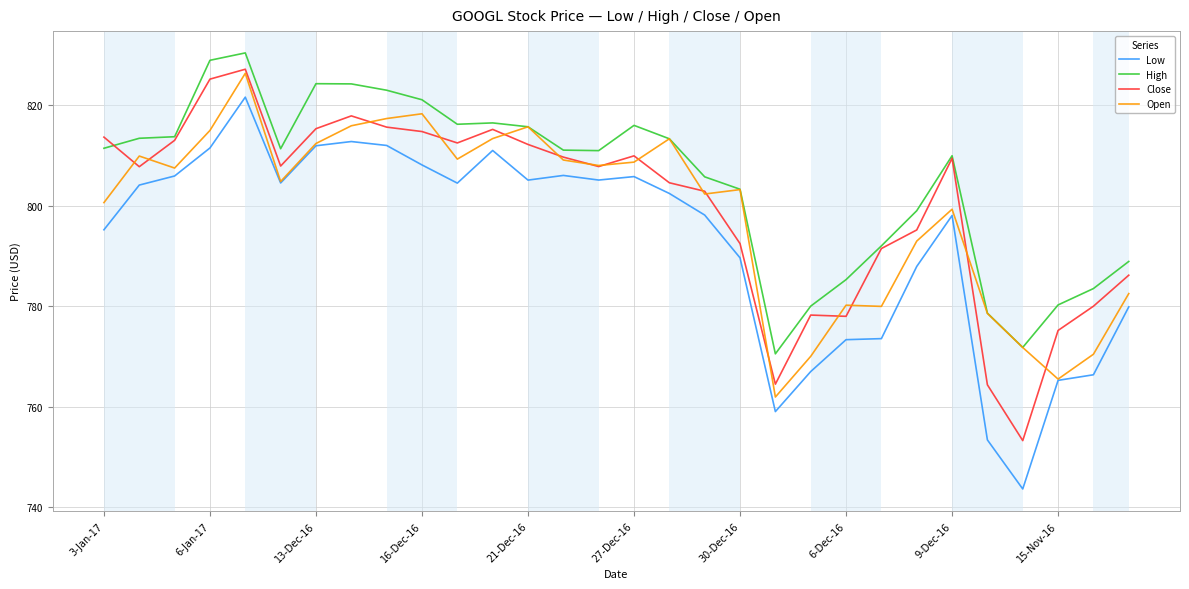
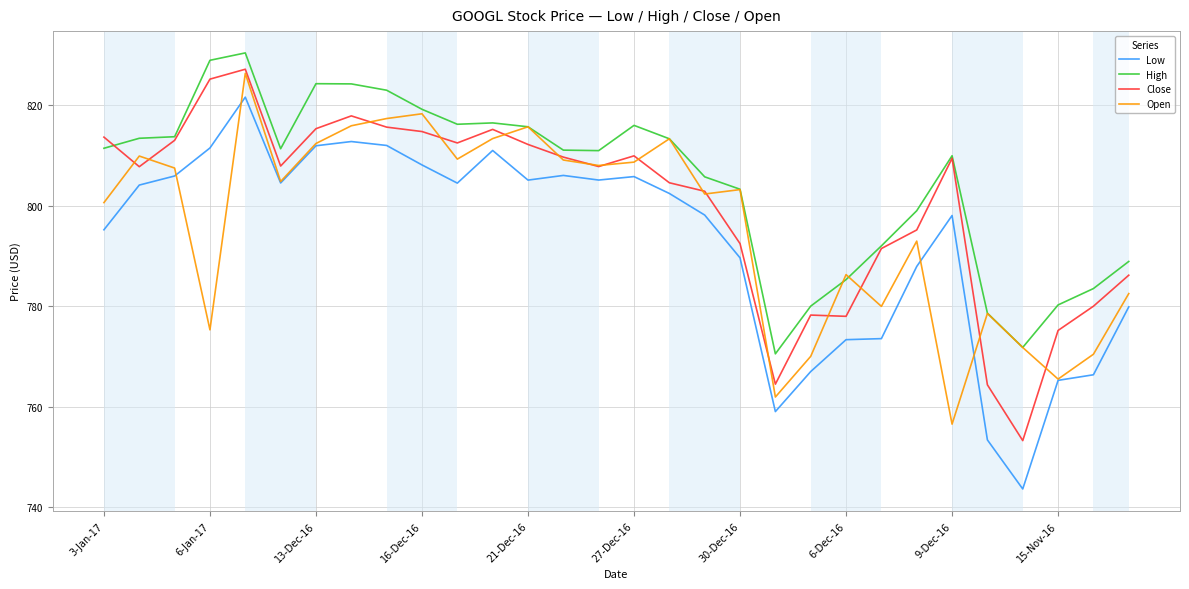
Open, 6-Jan-17: 815 -> 775
High, 16-Dec-16: 821 -> 819
Open, 6-Dec-16: 780 -> 786
Open, 9-Dec-16: 799 -> 757
